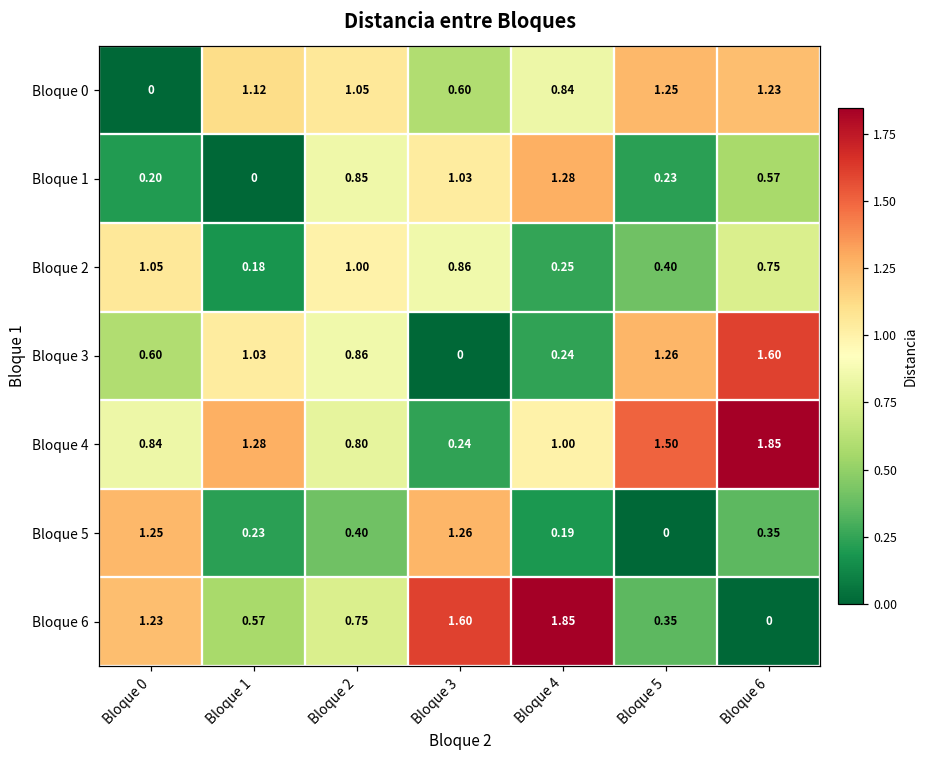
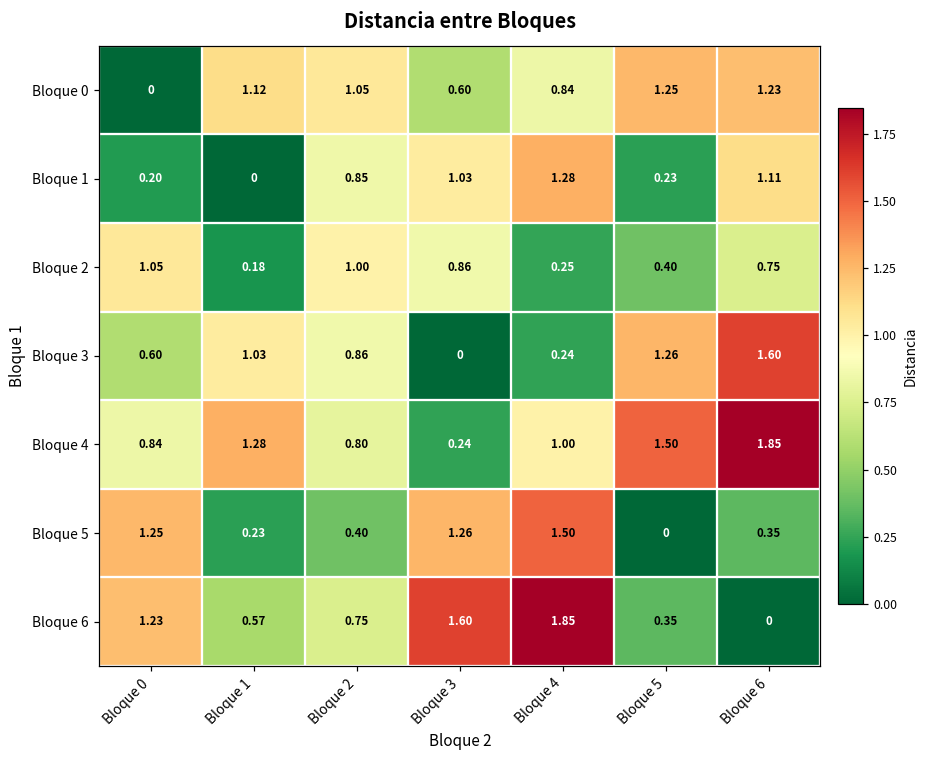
Bloque 1, Bloque 6: 0.57 -> 1.11
Bloque 5, Bloque 4: 0.19 -> 1.50
